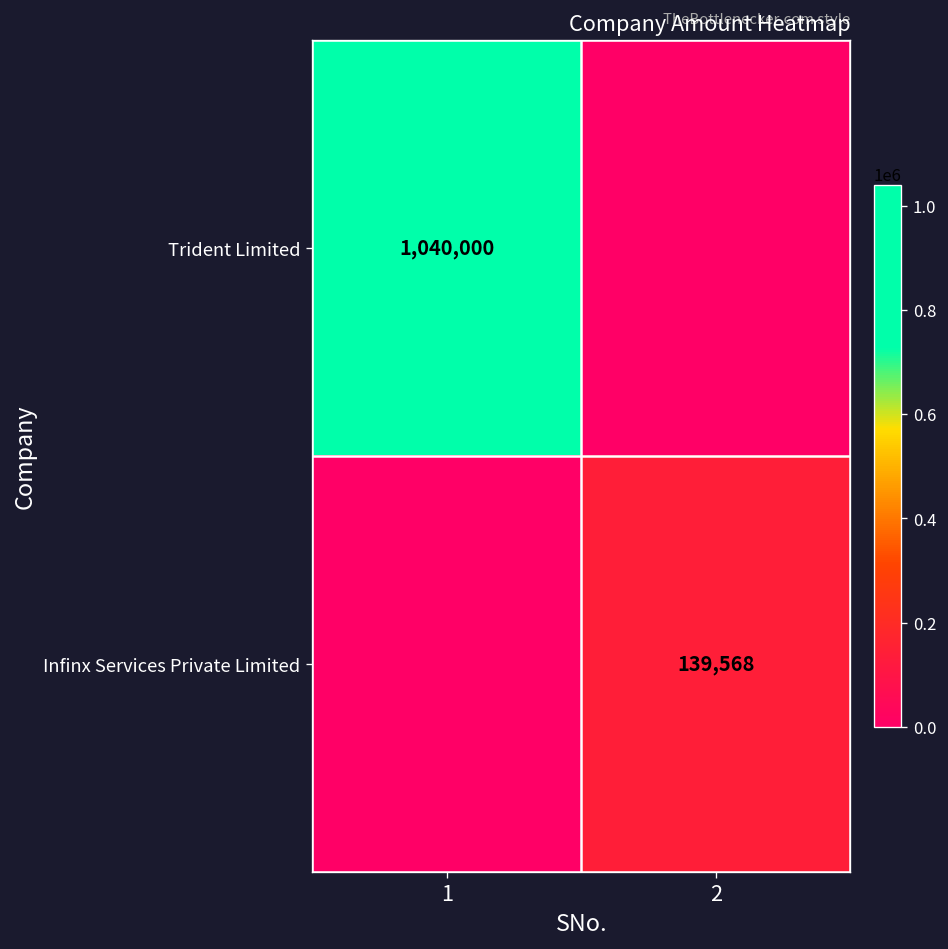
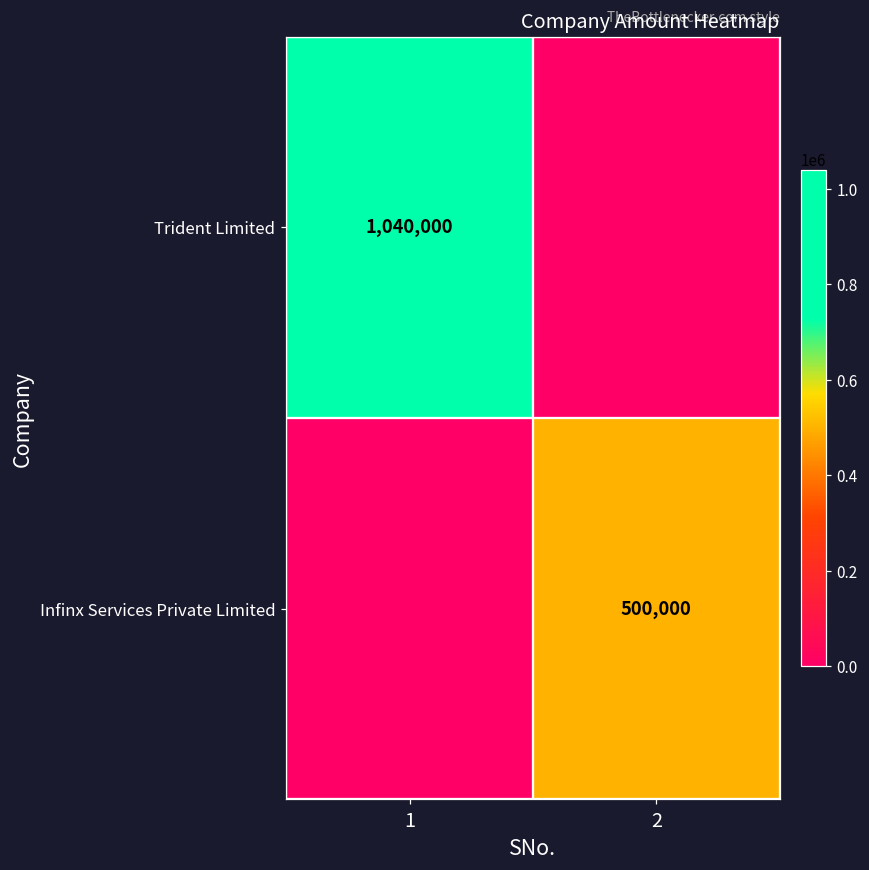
Infinx Services Private Limited, 2: 139,568 -> 500,000
